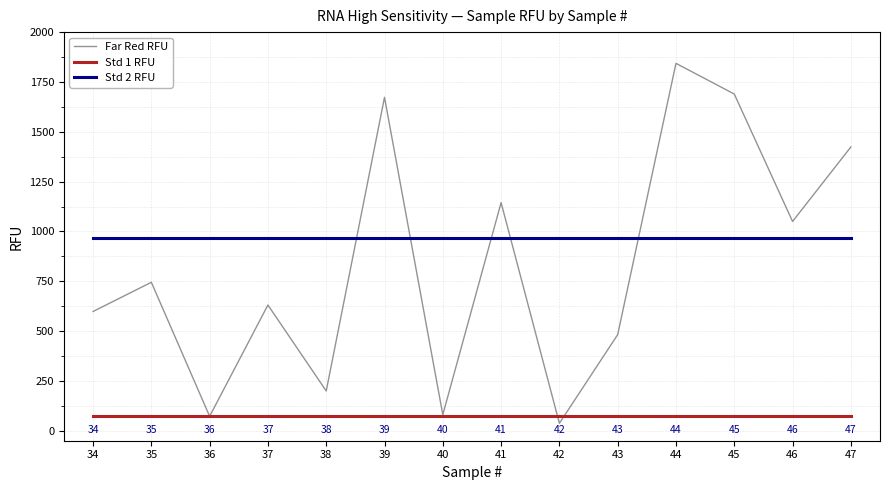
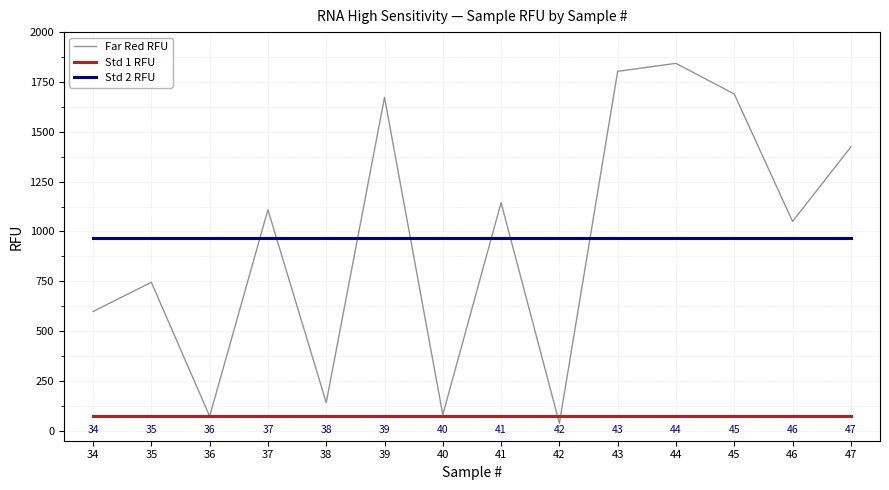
Far Red RFU, 37: 630 -> 1110
Far Red RFU, 38: 200 -> 140
Far Red RFU, 43: 480 -> 1800
